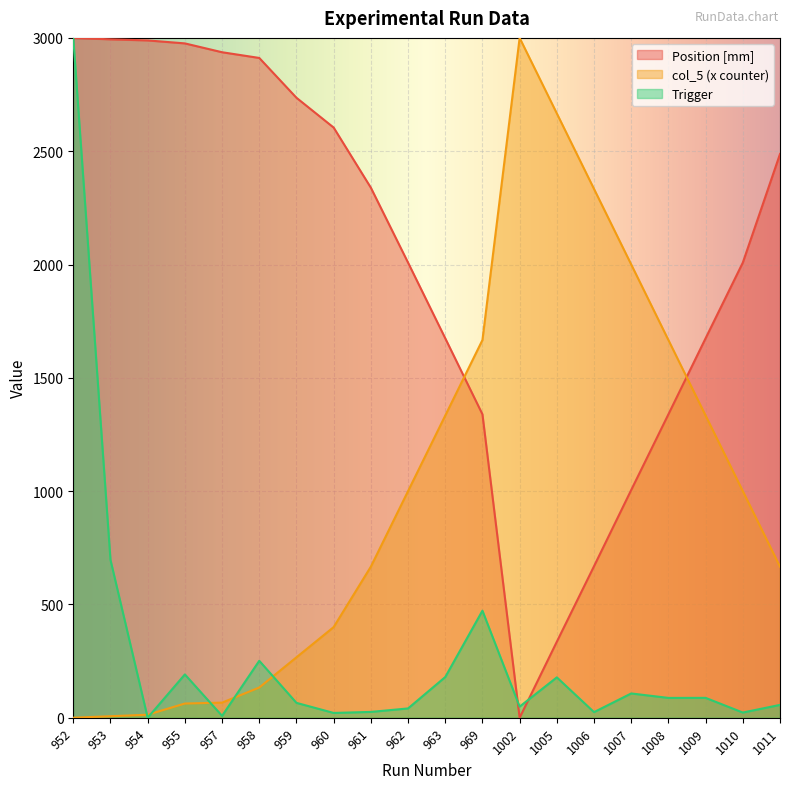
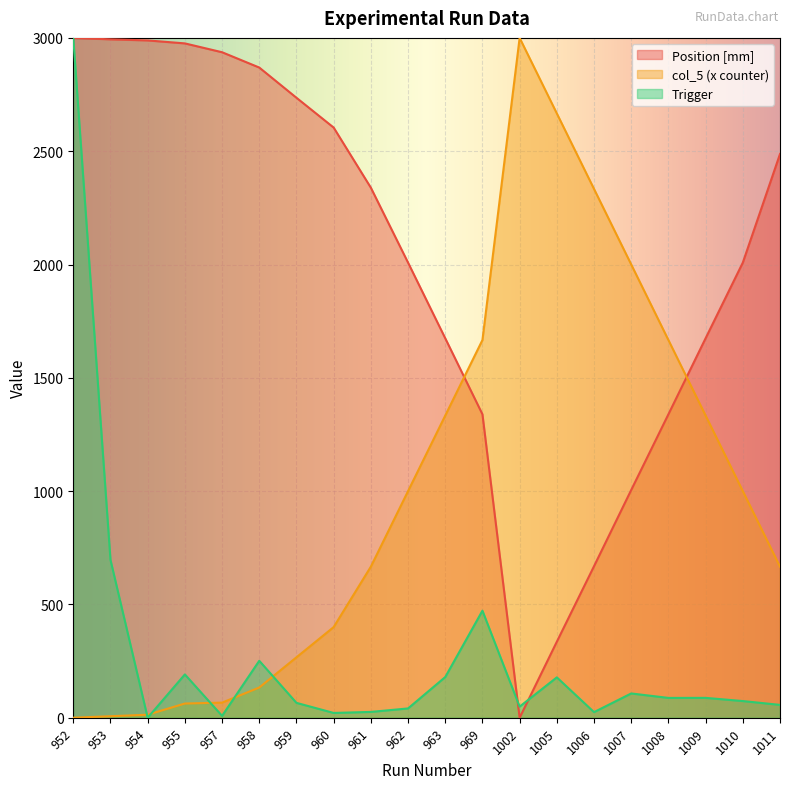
Position [mm], 958: 2910 -> 2870
Trigger, 1010: 20 -> 70
